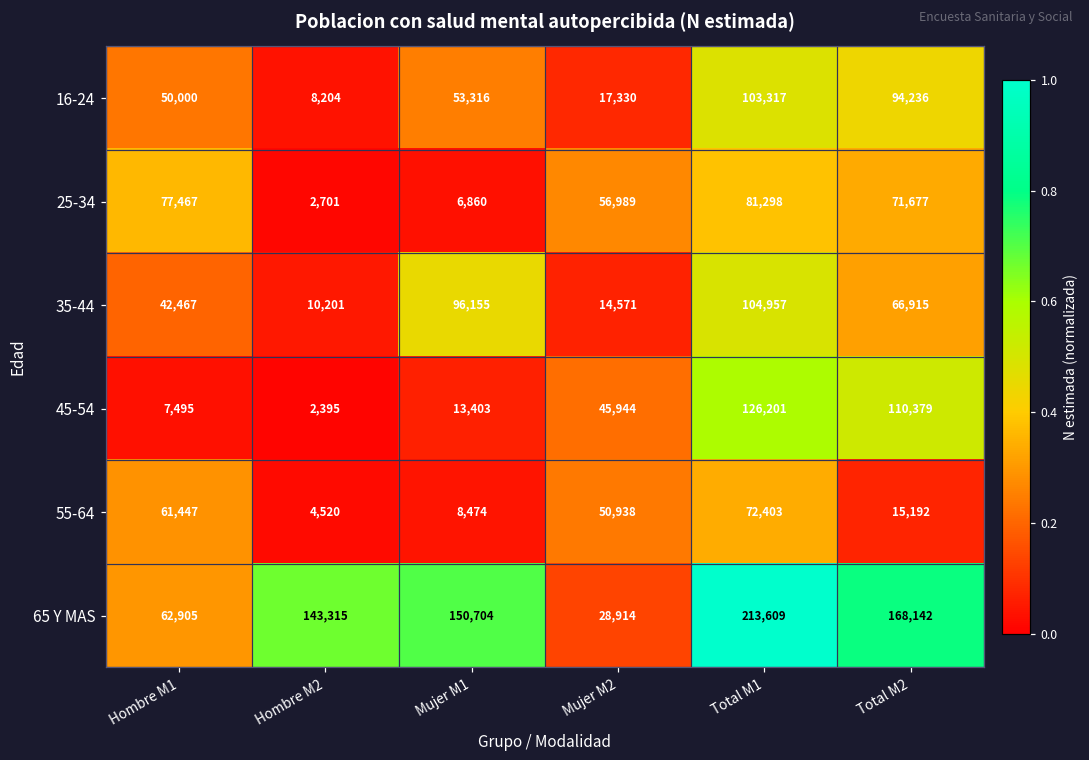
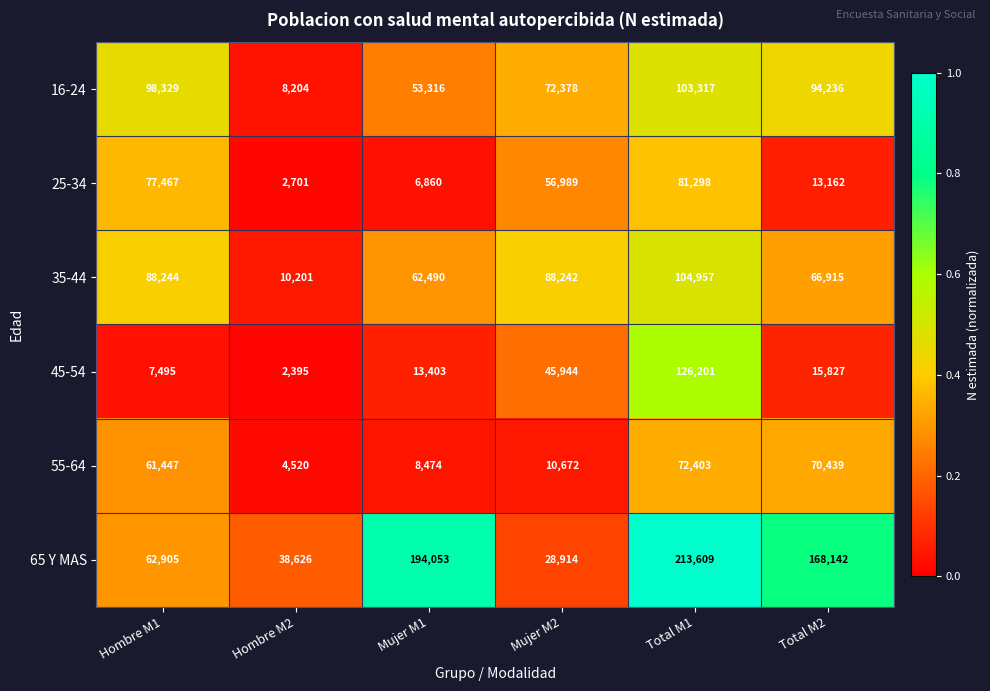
16-24, Hombre M1: 50,000 -> 98,329
16-24, Mujer M2: 17,330 -> 72,378
25-34, Total M2: 71,677 -> 13,162
35-44, Hombre M1: 42,467 -> 88,244
35-44, Mujer M1: 96,155 -> 62,490
35-44, Mujer M2: 14,571 -> 88,242
45-54, Total M2: 110,379 -> 15,827
55-64, Mujer M2: 50,938 -> 10,672
55-64, Total M2: 15,192 -> 70,439
65 Y MAS, Hombre M2: 143,315 -> 38,626
65 Y MAS, Mujer M1: 150,704 -> 194,053
